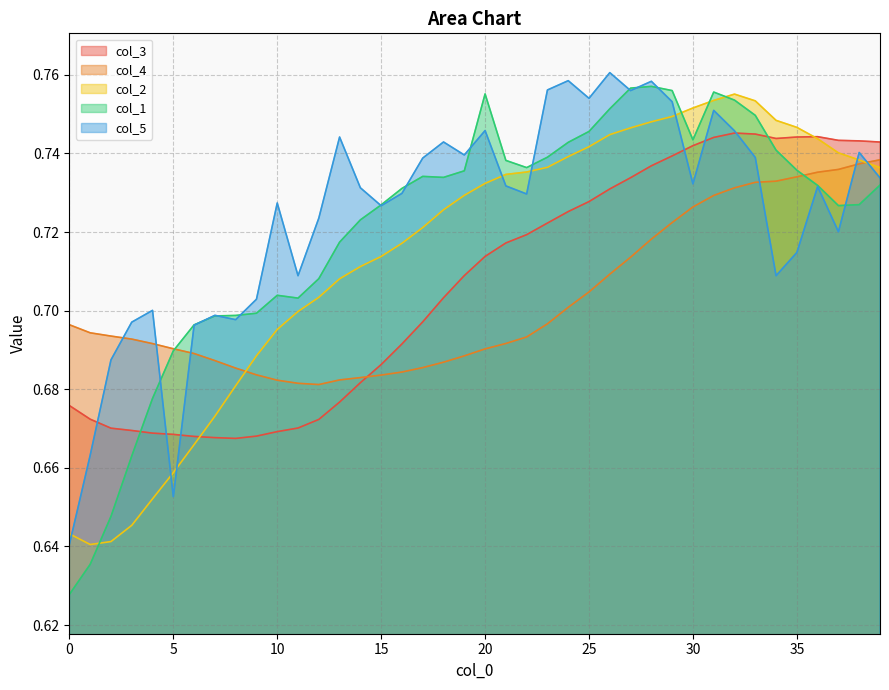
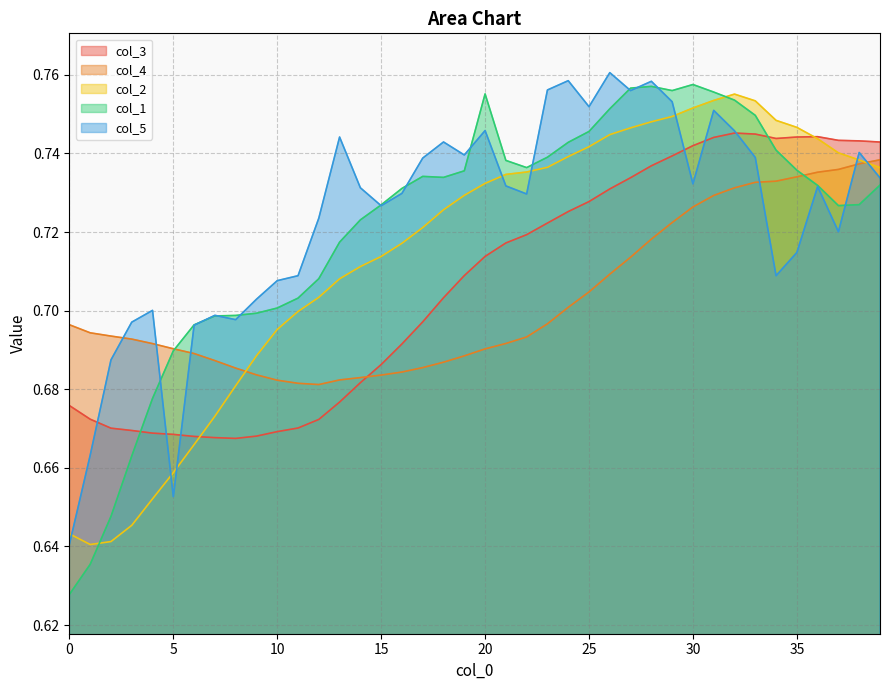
col_1, 10: 0.704 -> 0.701
col_5, 10: 0.727 -> 0.708
col_5, 25: 0.754 -> 0.752
col_1, 30: 0.743 -> 0.758
